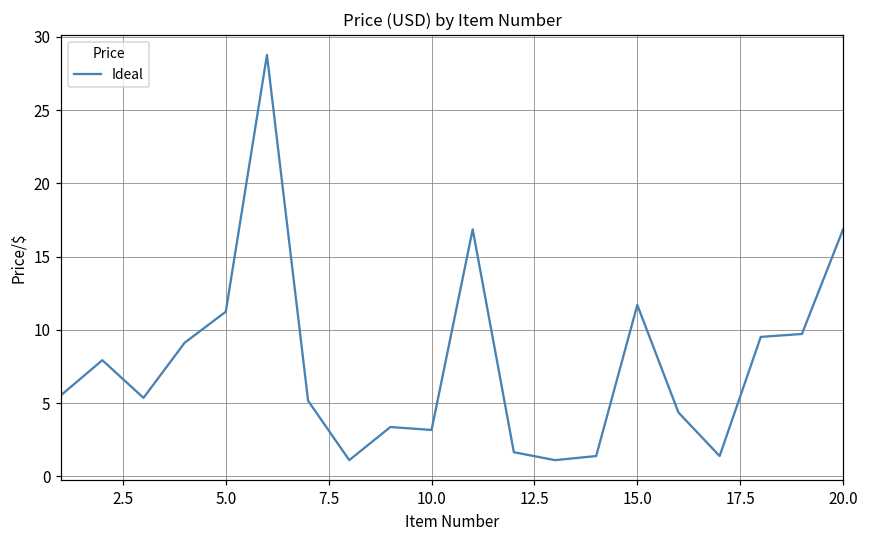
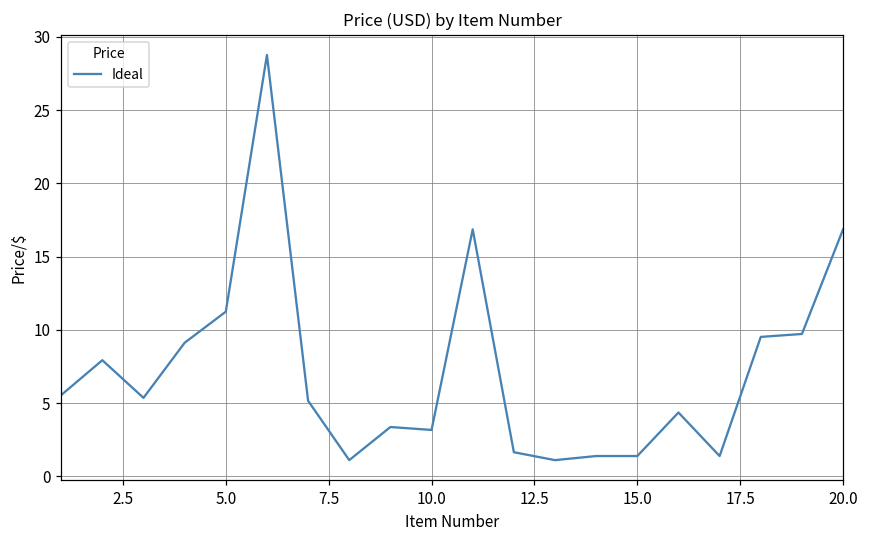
15.0: 11.7 -> 1.4
